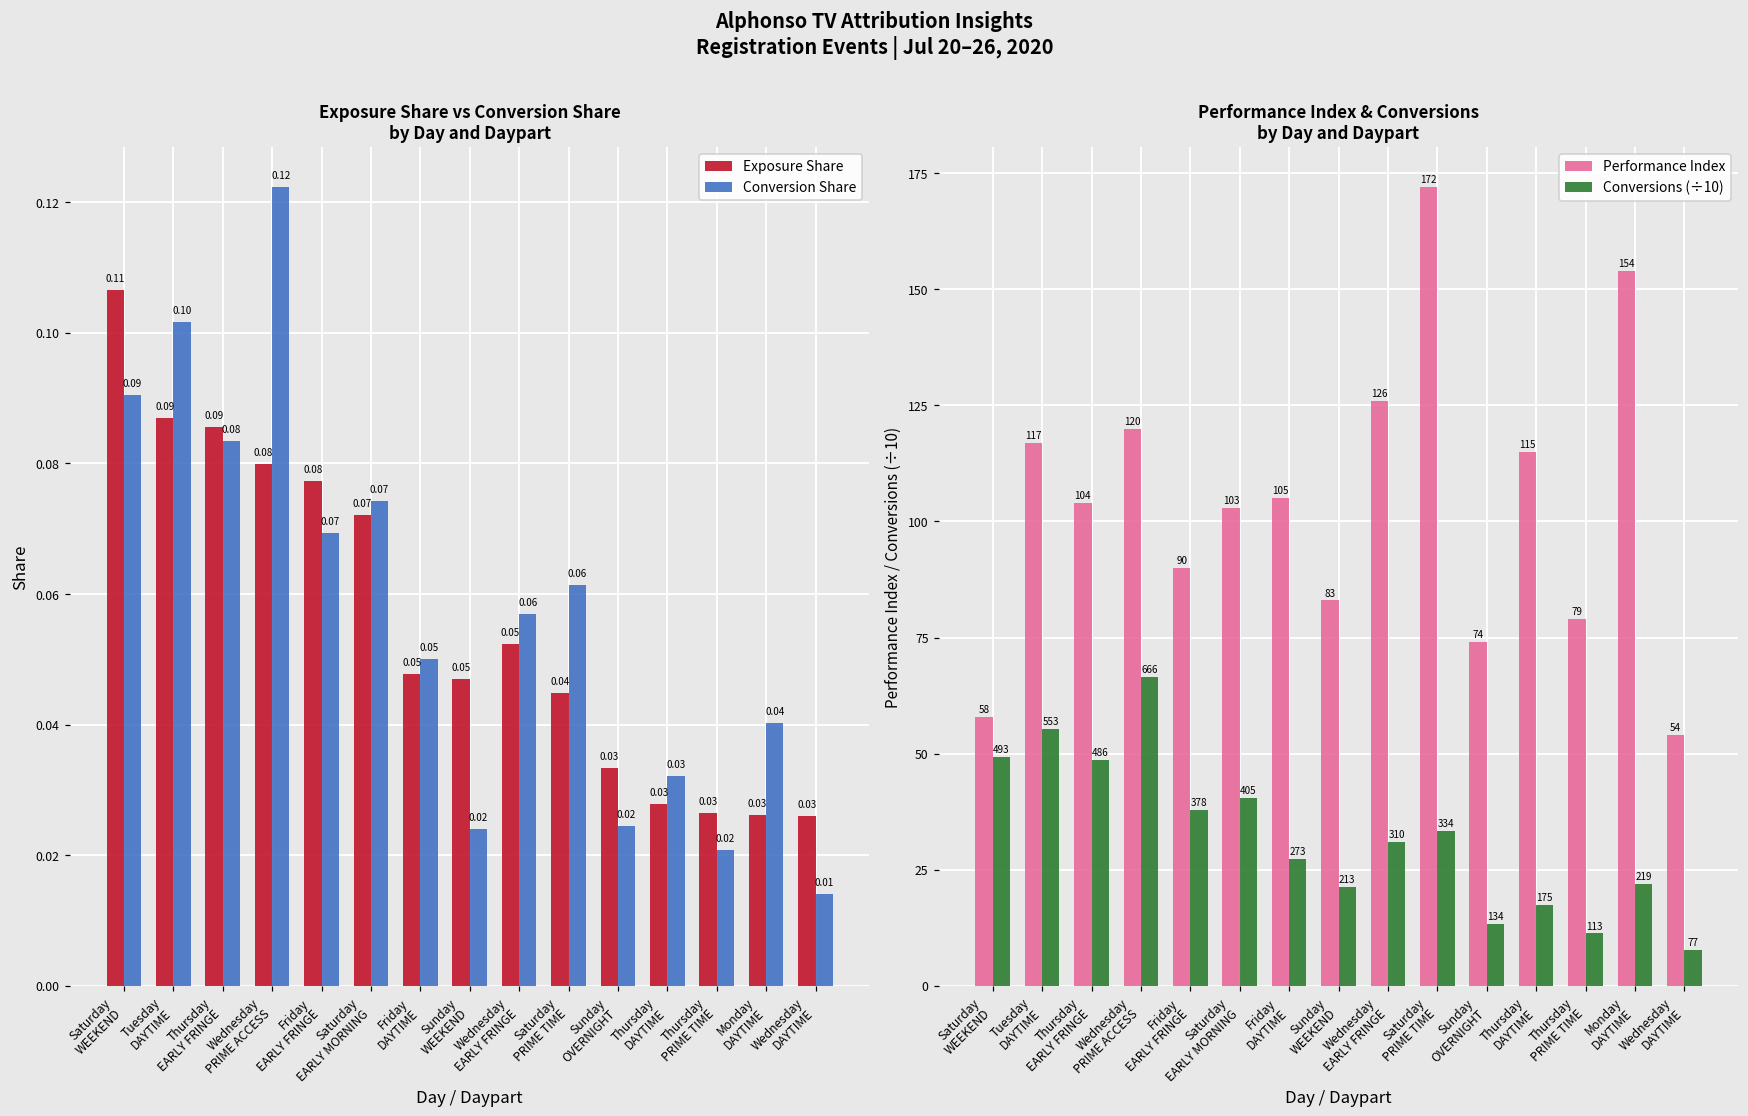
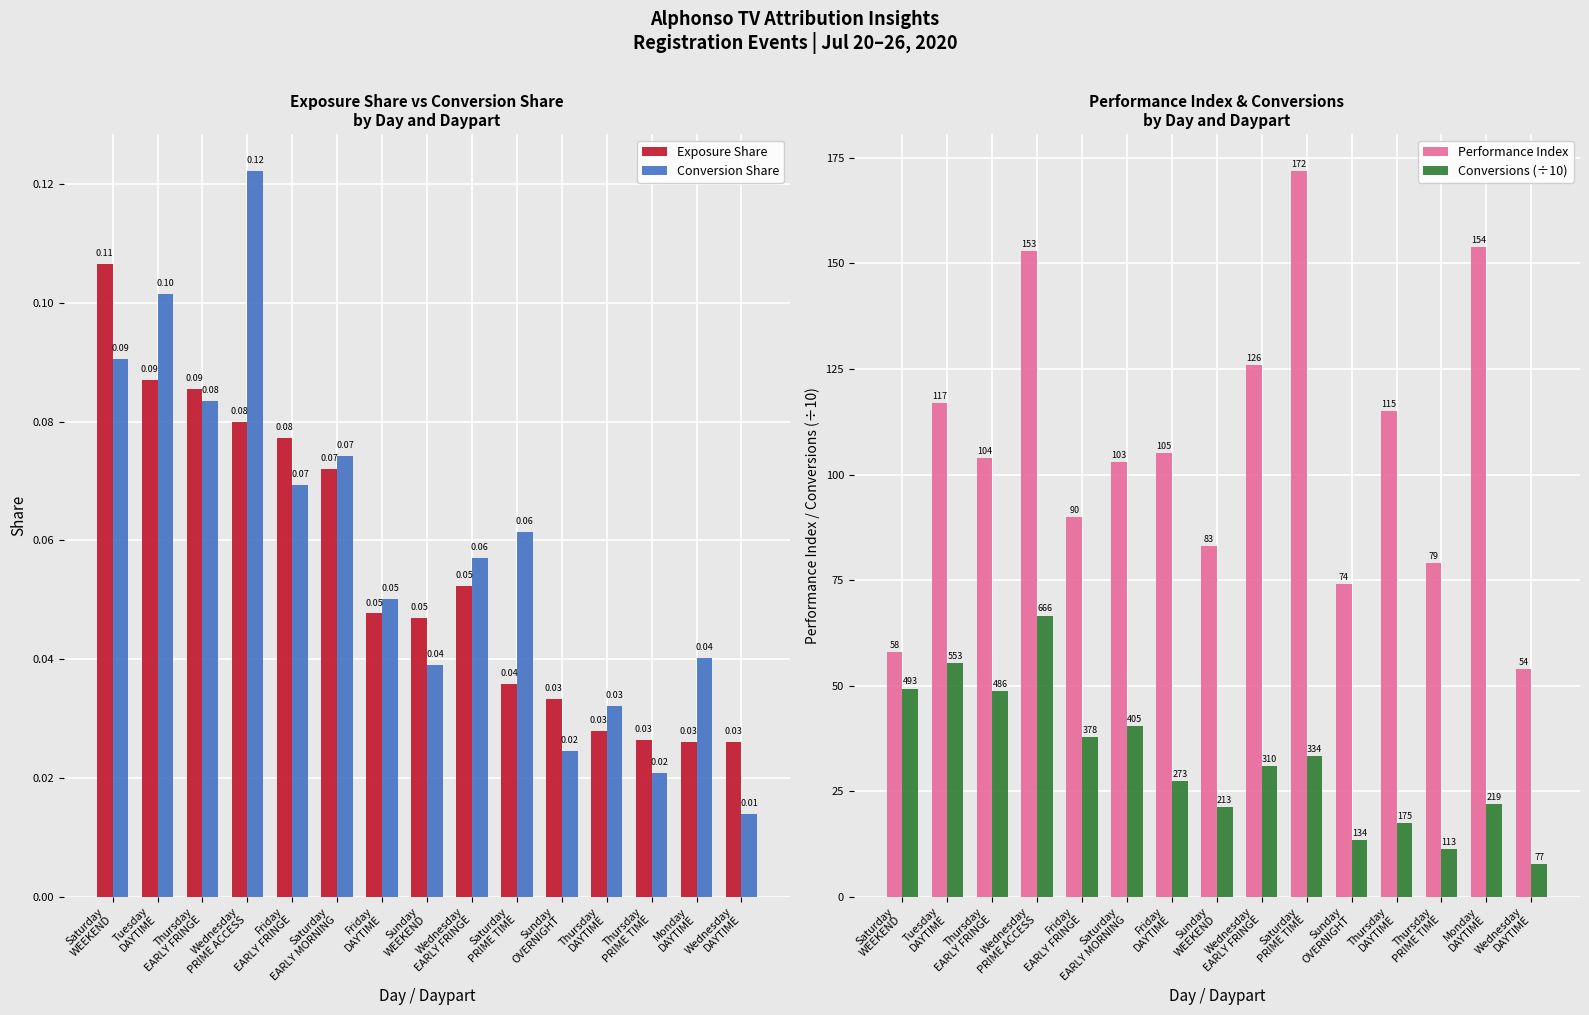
Exposure Share vs Conversion Share by Day and Daypart, Conversion Share, Sunday WEEKEND: 0.02 -> 0.04
Exposure Share vs Conversion Share by Day and Daypart, Exposure Share, Saturday PRIME TIME: 0.045 -> 0.036
Performance Index & Conversions by Day and Daypart, Performance Index, Wednesday PRIME ACCESS: 120 -> 153
